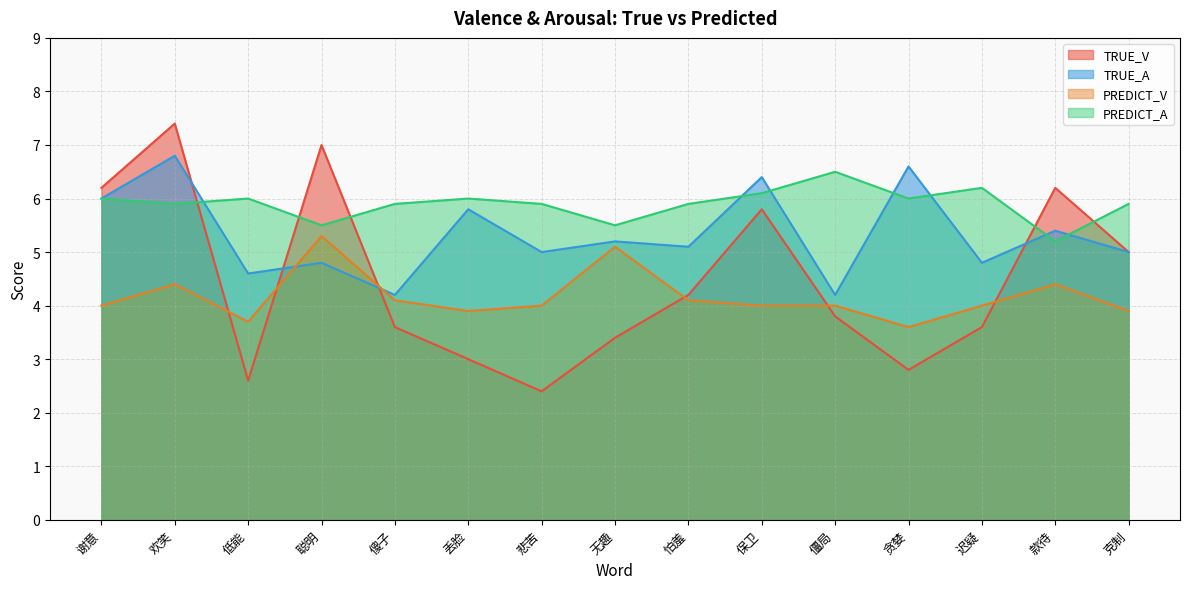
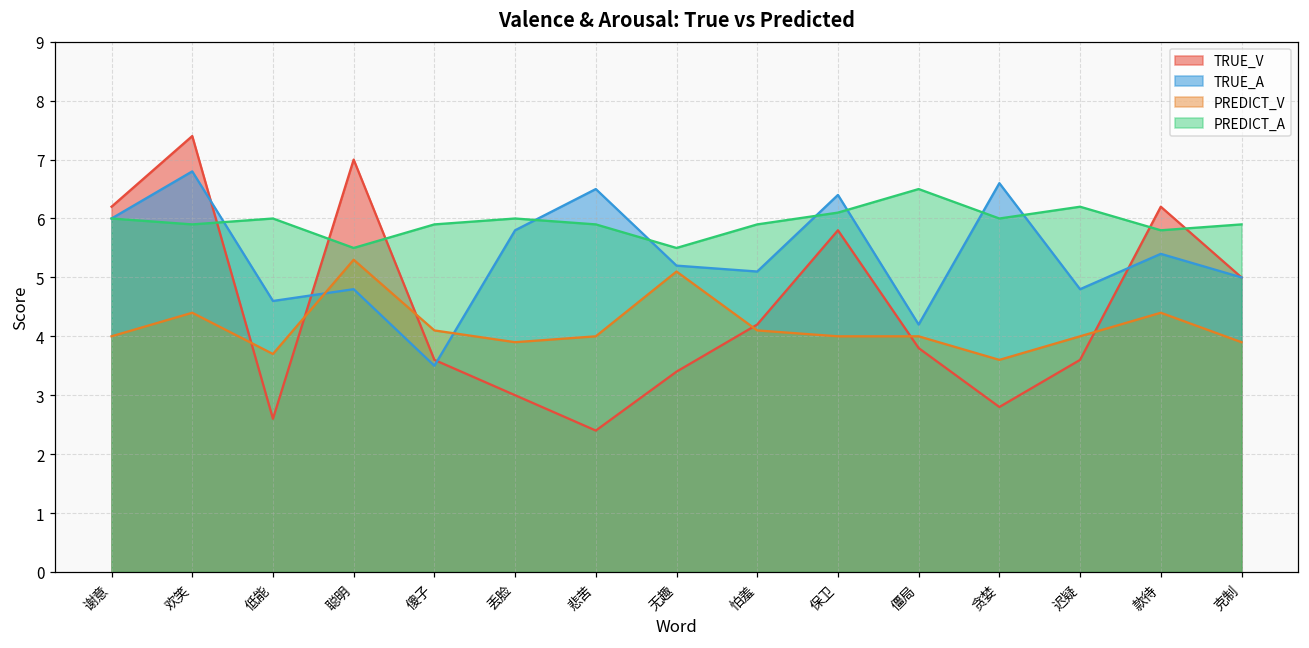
TRUE_A, 傻子: 4.2 -> 3.5
TRUE_A, 悲苦: 5.0 -> 6.5
PREDICT_A, 款待: 5.2 -> 5.8
